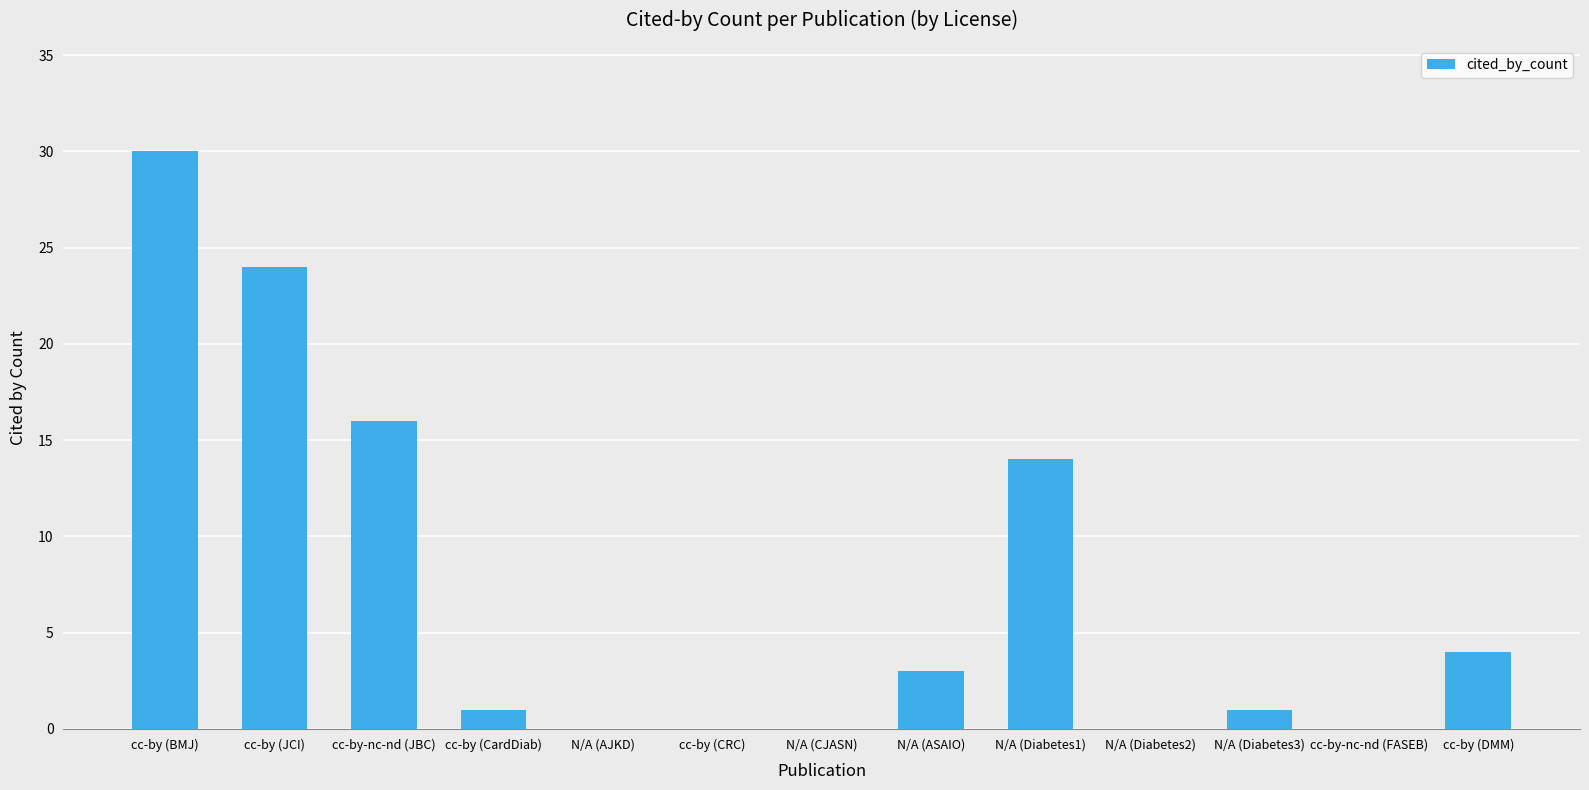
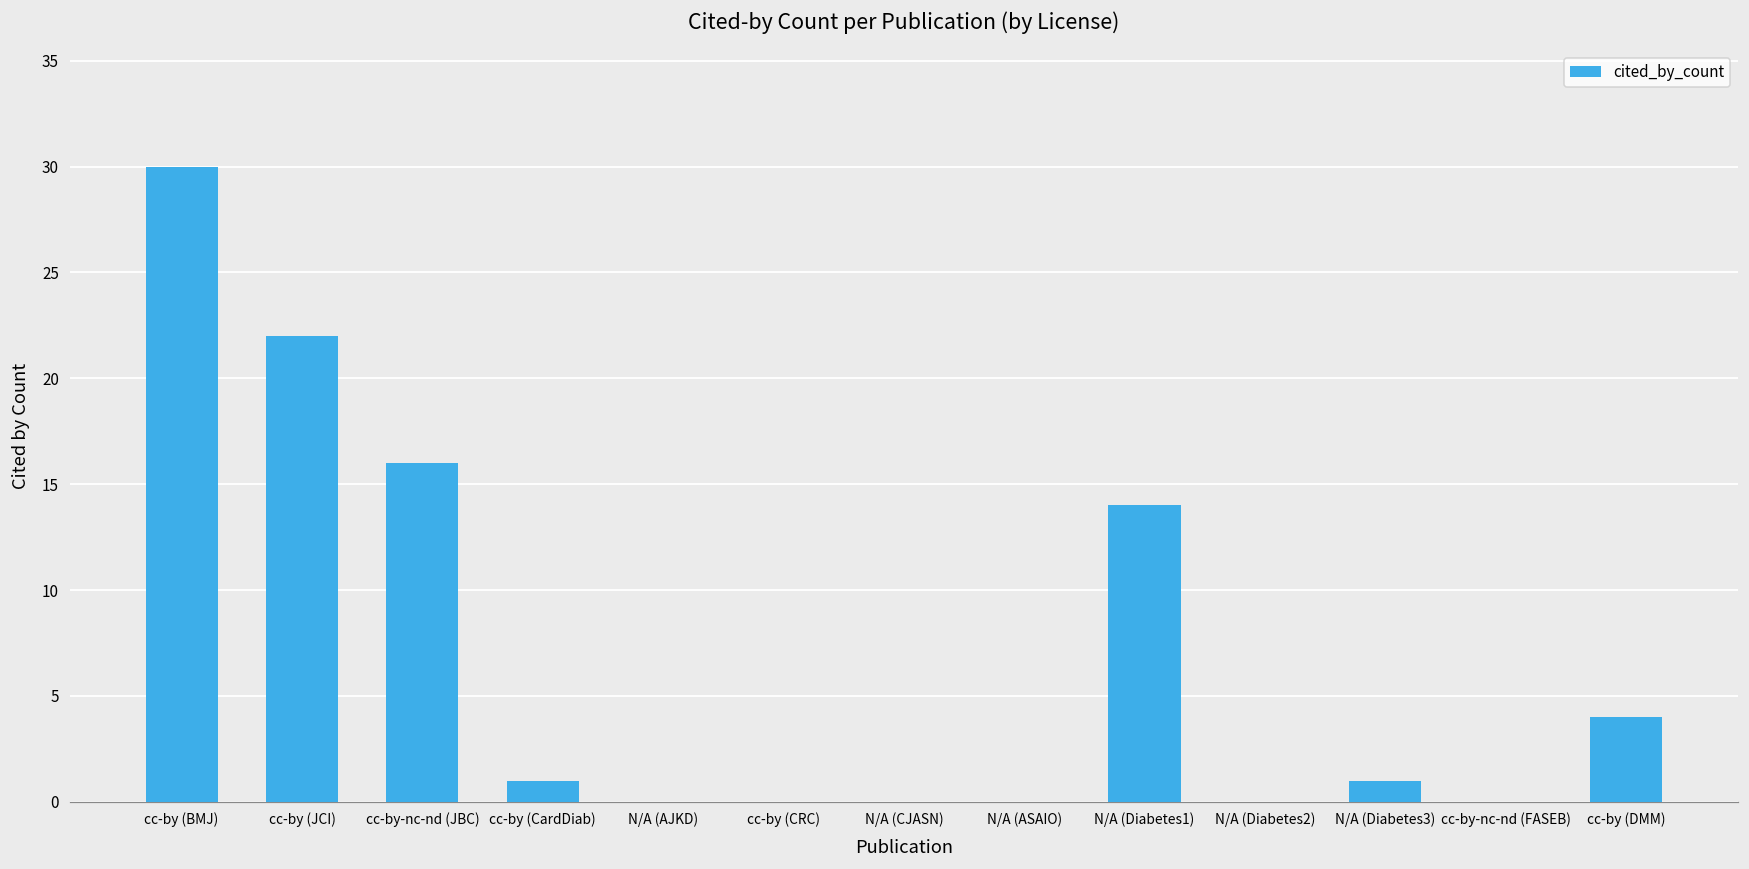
cc-by (JCI): 24 -> 22
N/A (ASAIO): 3 -> 0
